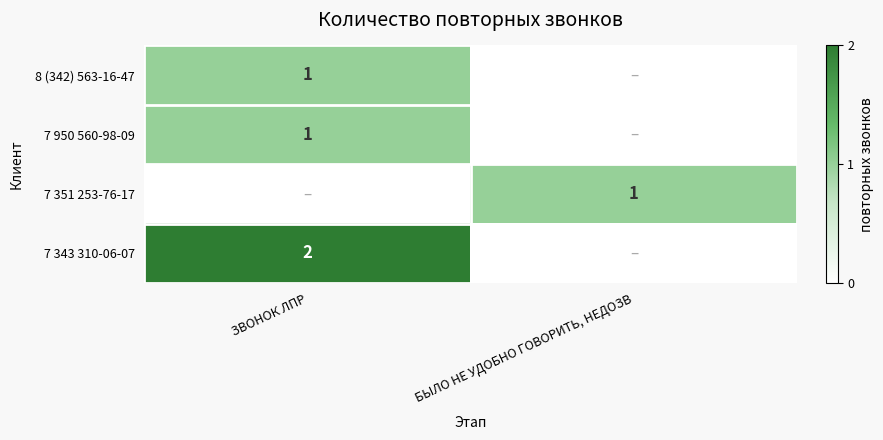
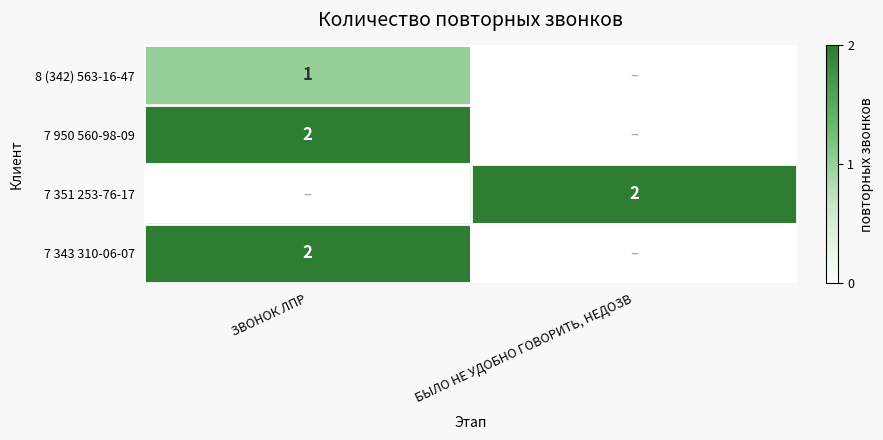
7 950 560-98-09, ЗВОНОК ЛПР: 1 -> 2
7 351 253-76-17, БЫЛО НЕ УДОБНО ГОВОРИТЬ, НЕДОЗВ: 1 -> 2
